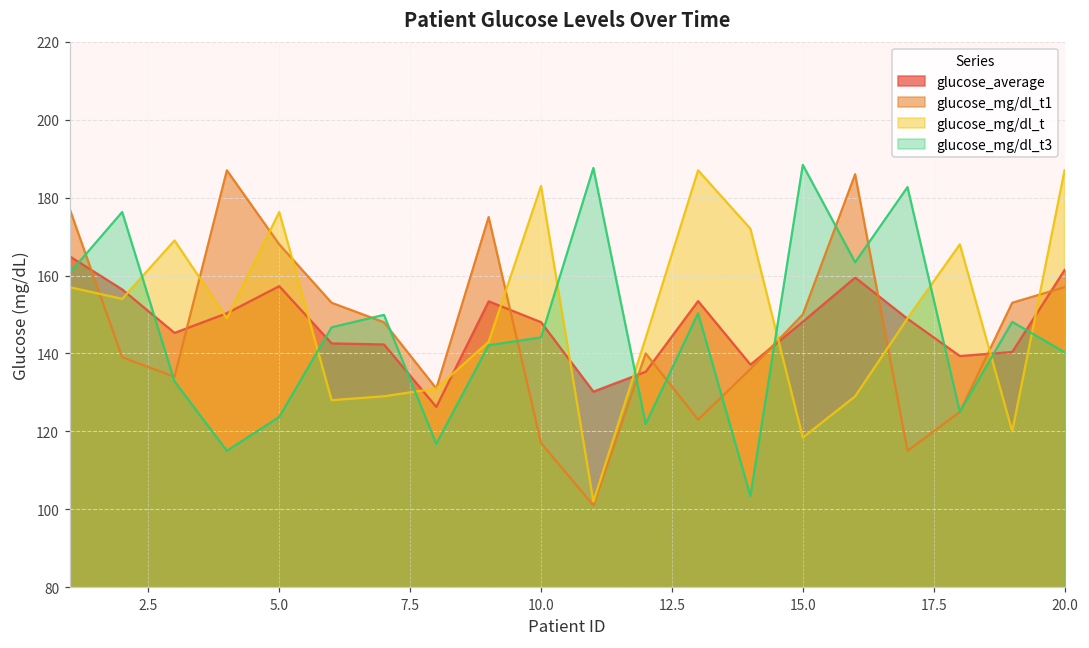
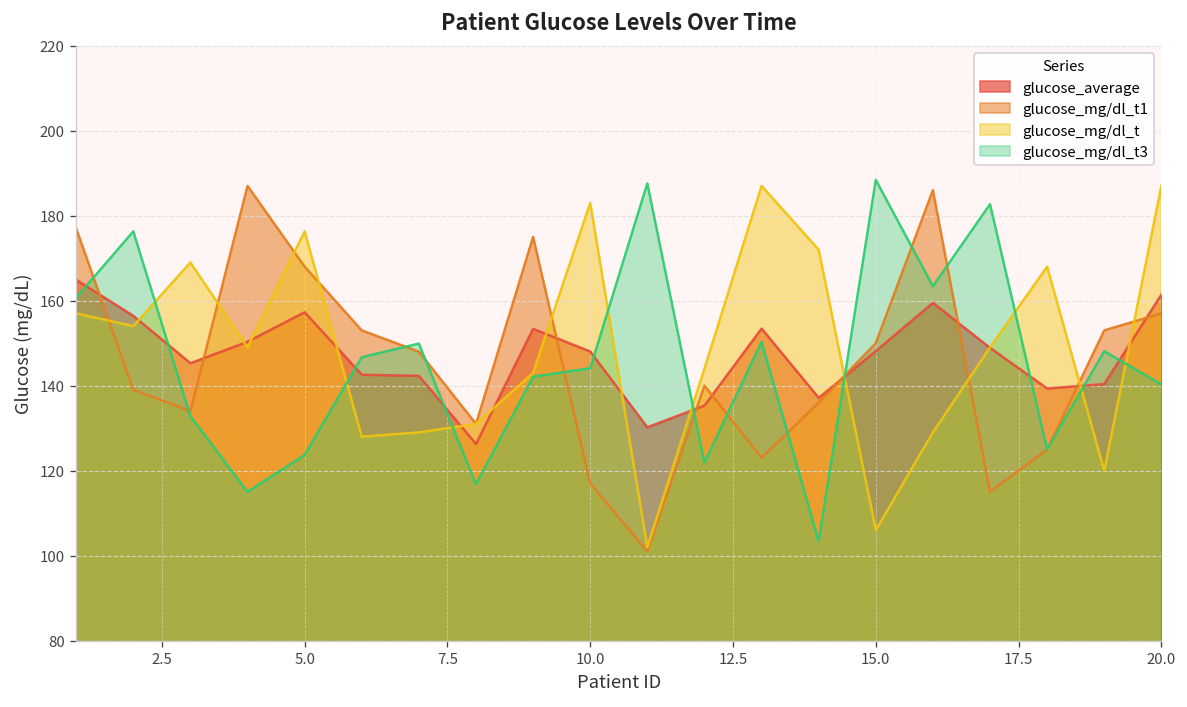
glucose_mg/dl_t, 15.0: 118 -> 106
